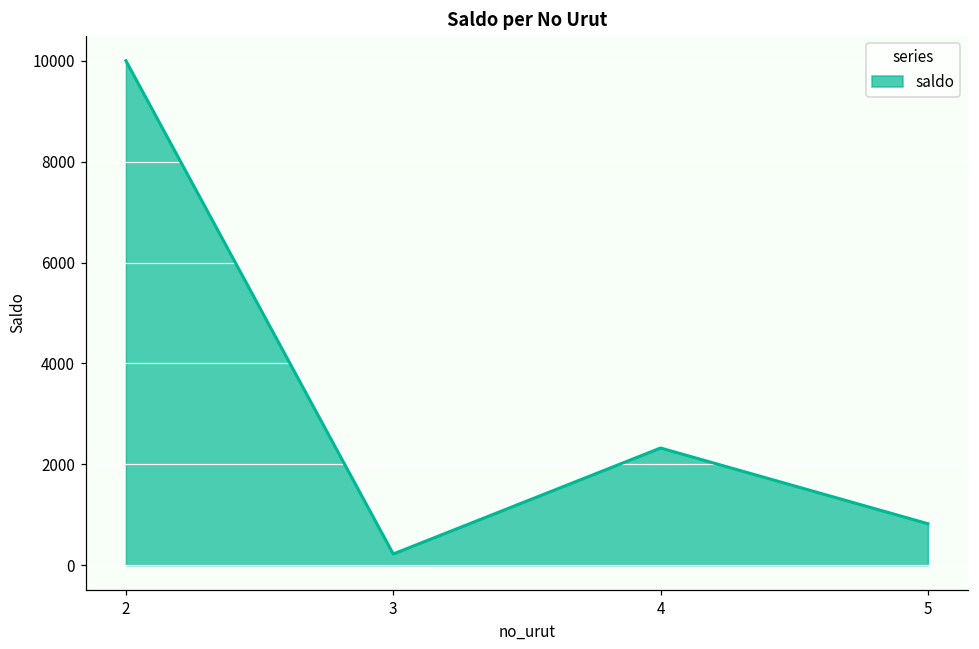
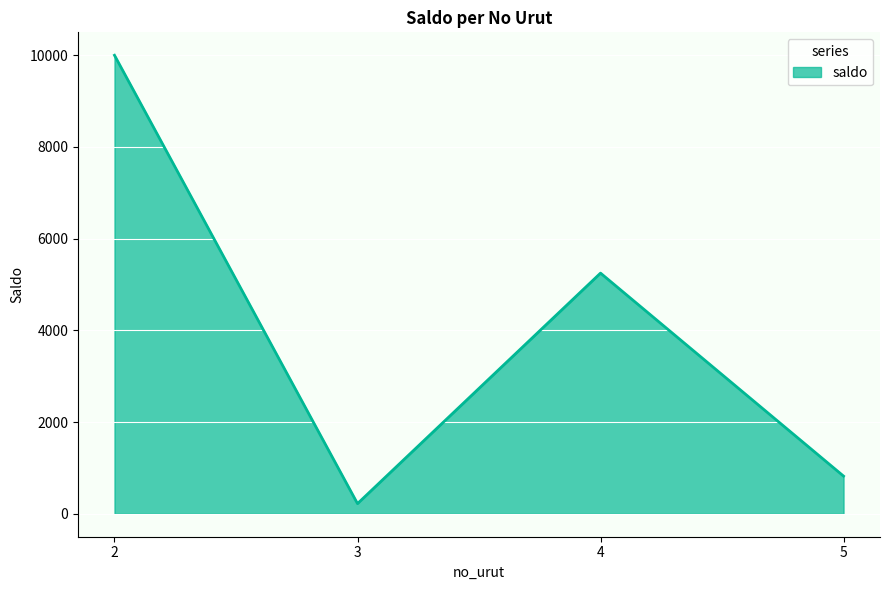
4: 2300 -> 5200
